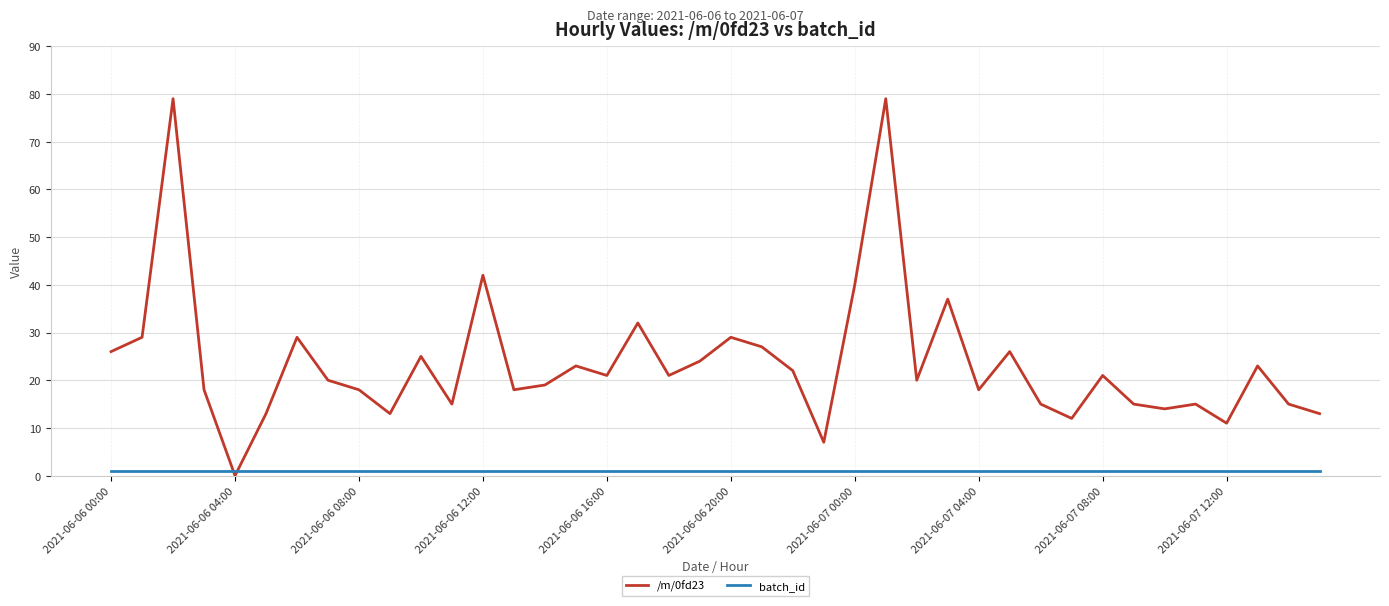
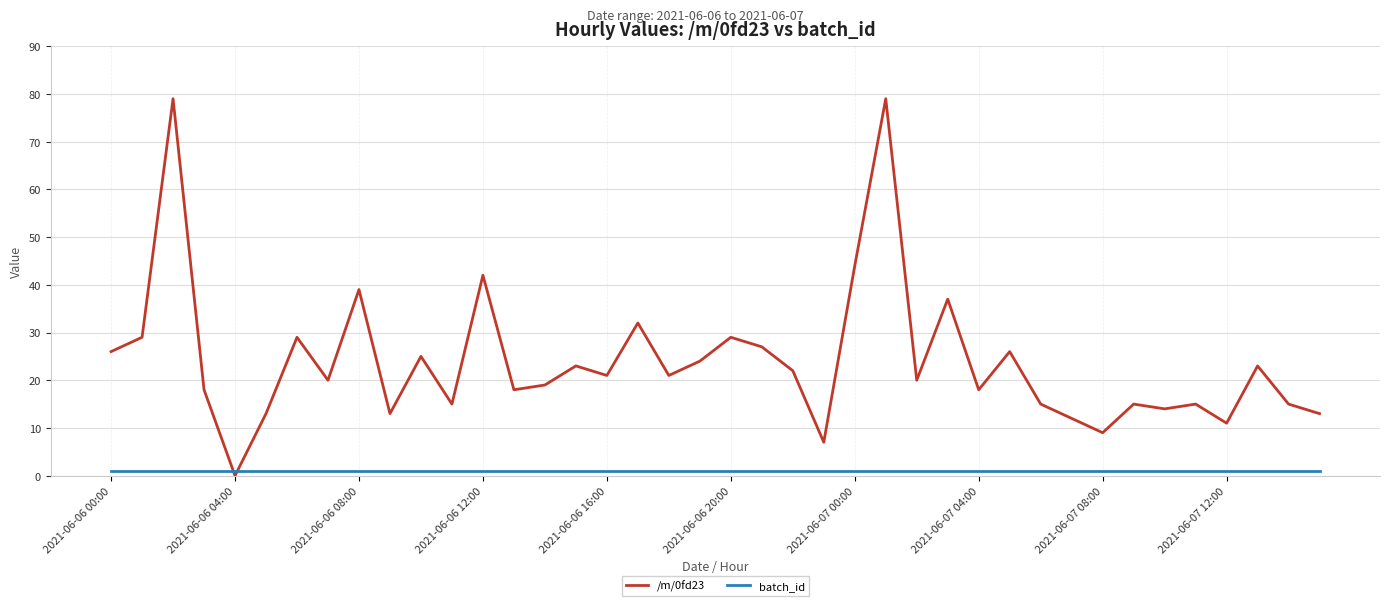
/m/0fd23, 2021-06-06 08:00: 18 -> 39
/m/0fd23, 2021-06-07 00:00: 40 -> 44
/m/0fd23, 2021-06-07 08:00: 21 -> 9
